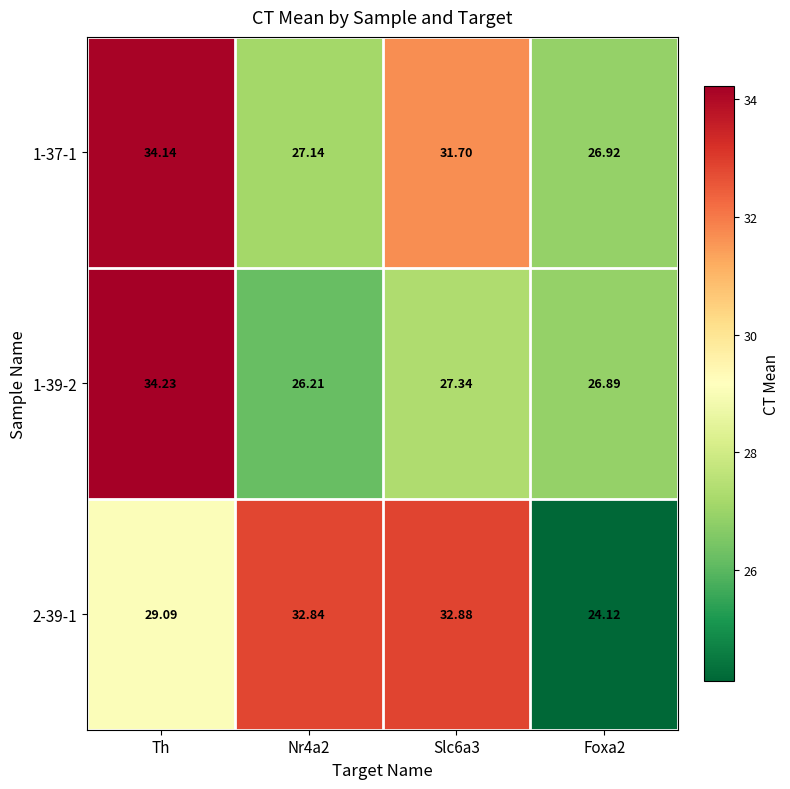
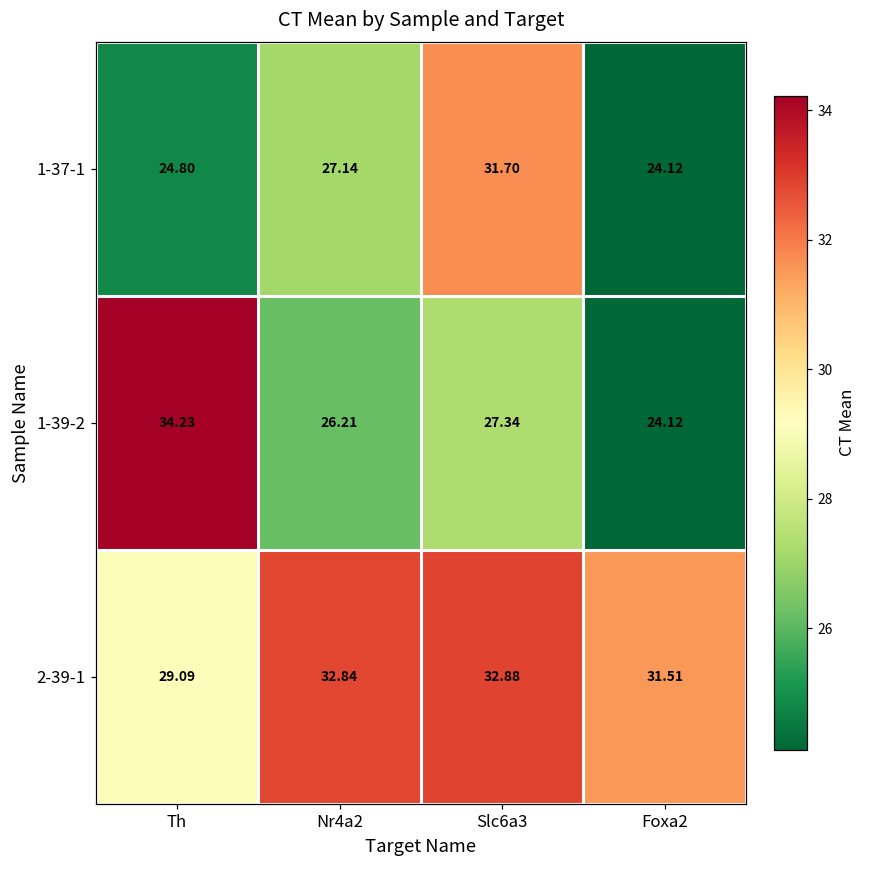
1-37-1, Th: 34.14 -> 24.80
1-37-1, Foxa2: 26.92 -> 24.12
1-39-2, Foxa2: 26.89 -> 24.12
2-39-1, Foxa2: 24.12 -> 31.51
